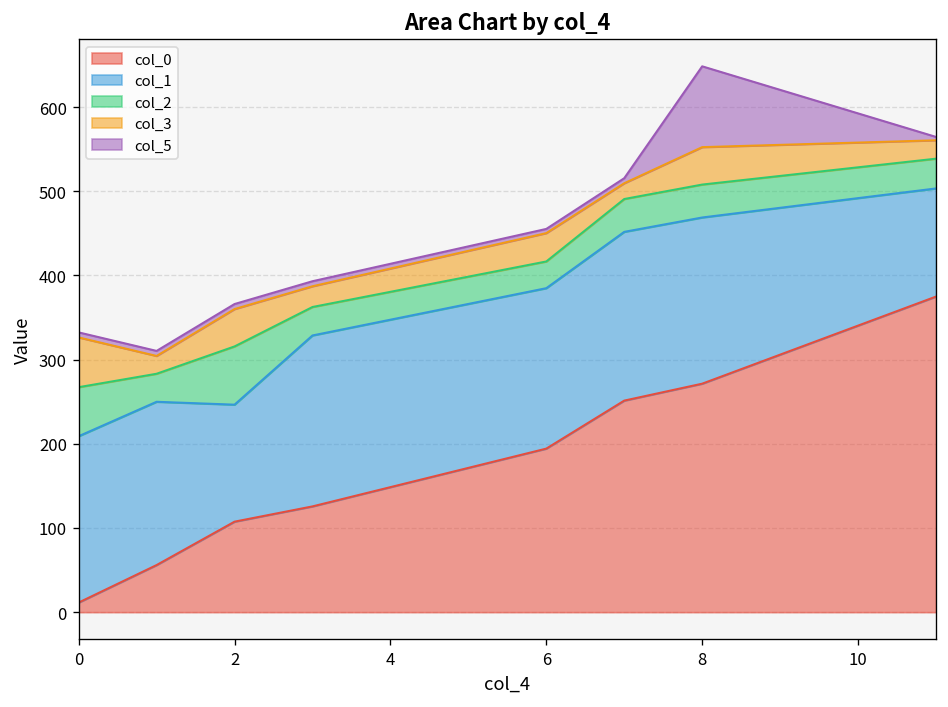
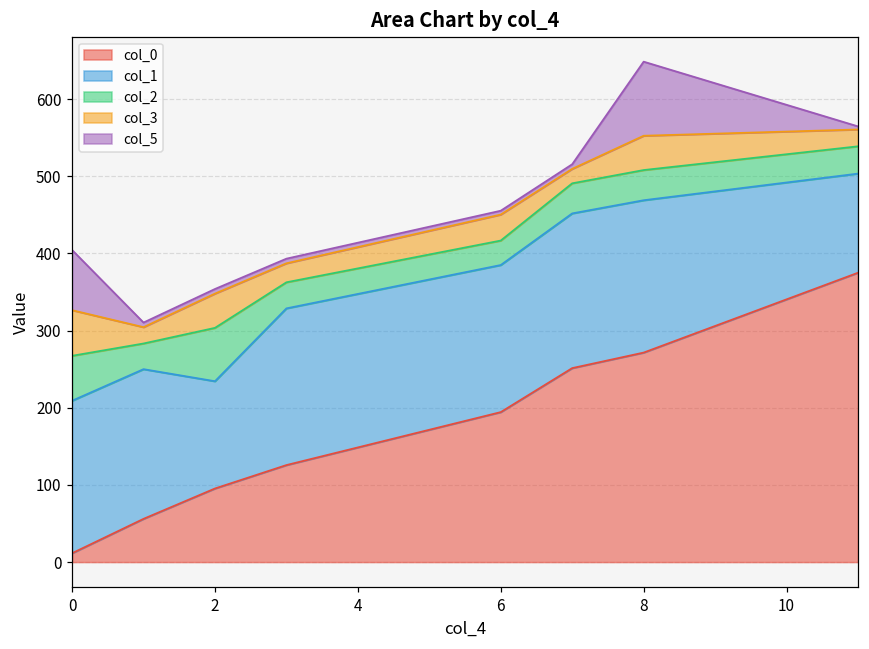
col_5, 0: 10 -> 80
col_0, 2: 110 -> 100
